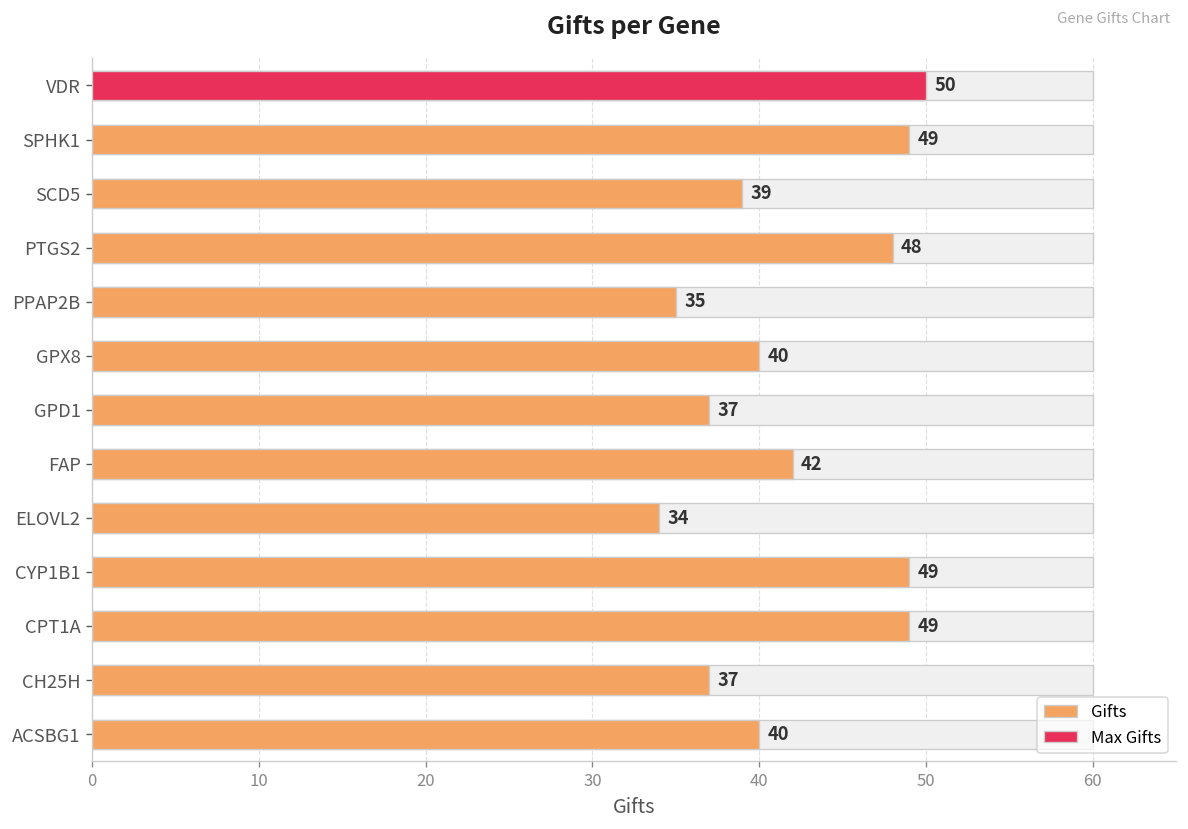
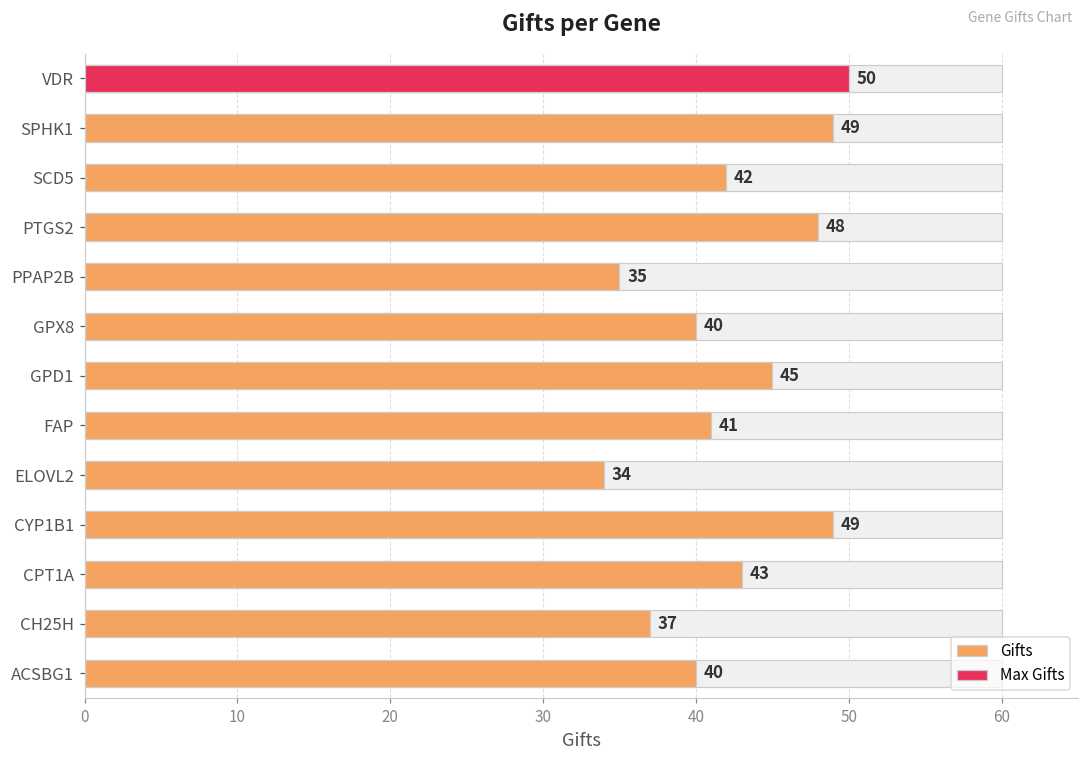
Gifts, SCD5: 39 -> 42
Gifts, GPD1: 37 -> 45
Gifts, FAP: 42 -> 41
Gifts, CPT1A: 49 -> 43
